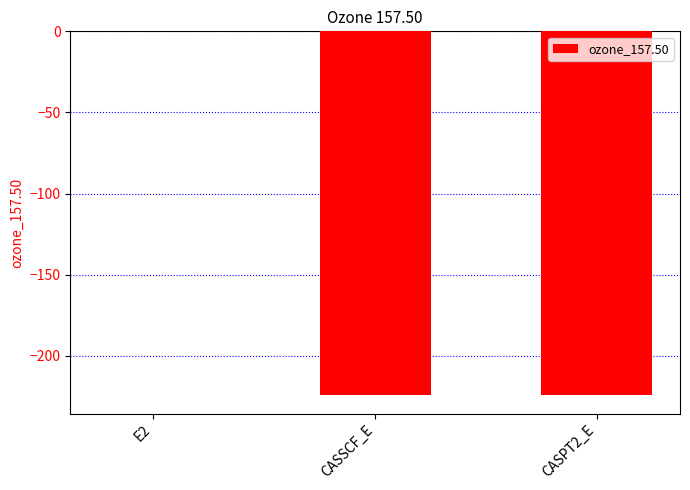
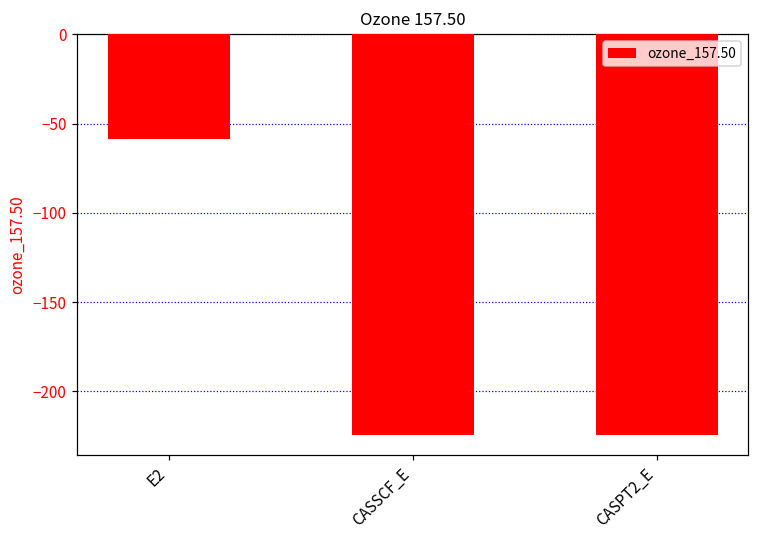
E2: 0 -> -59
